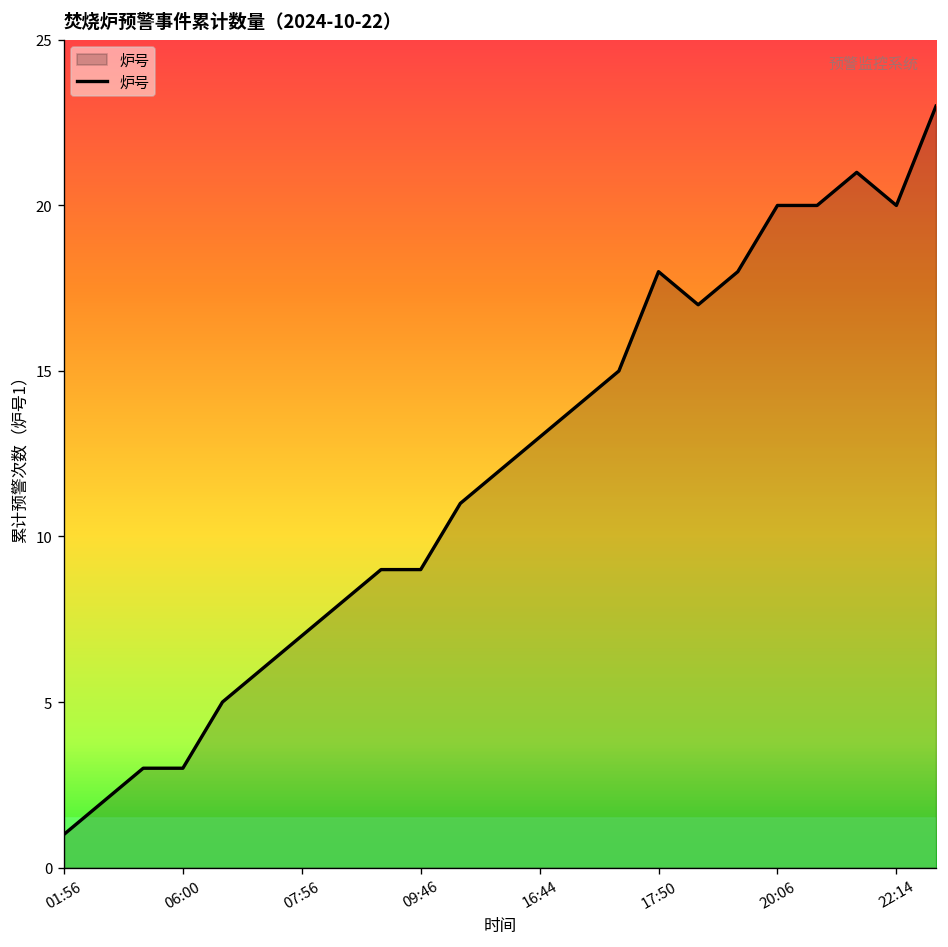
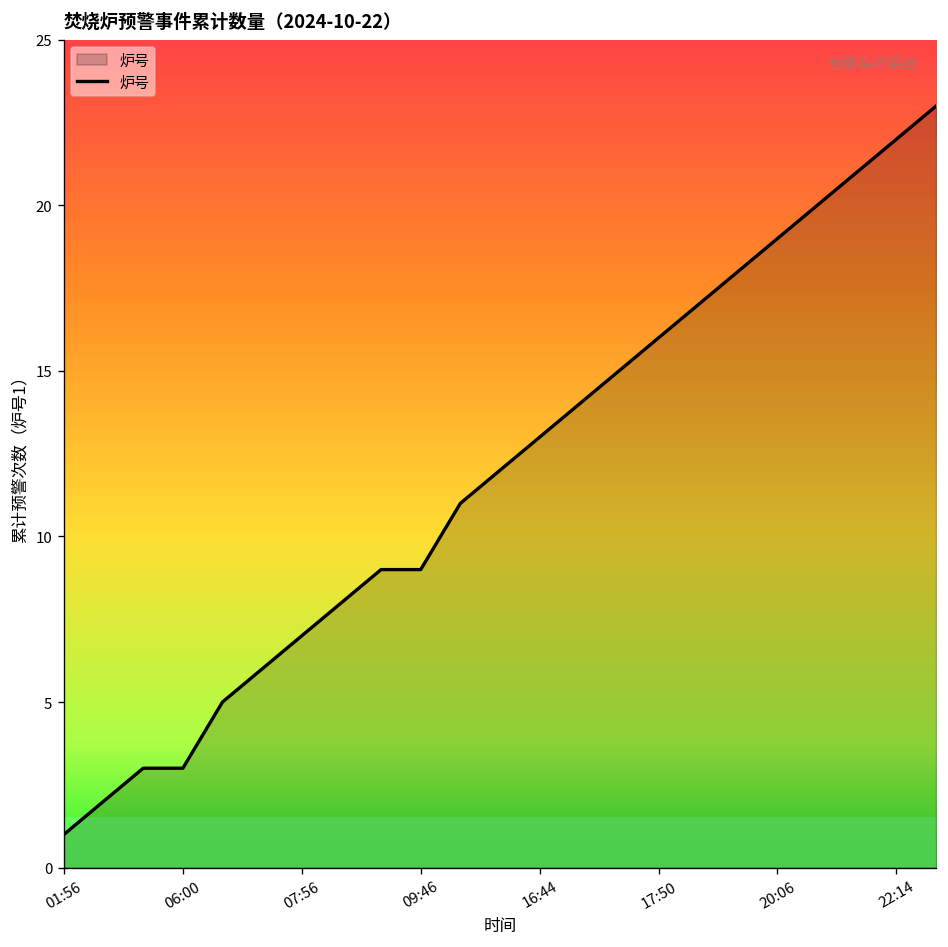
17:50: 18 -> 16
20:06: 20 -> 19
22:14: 20 -> 22
